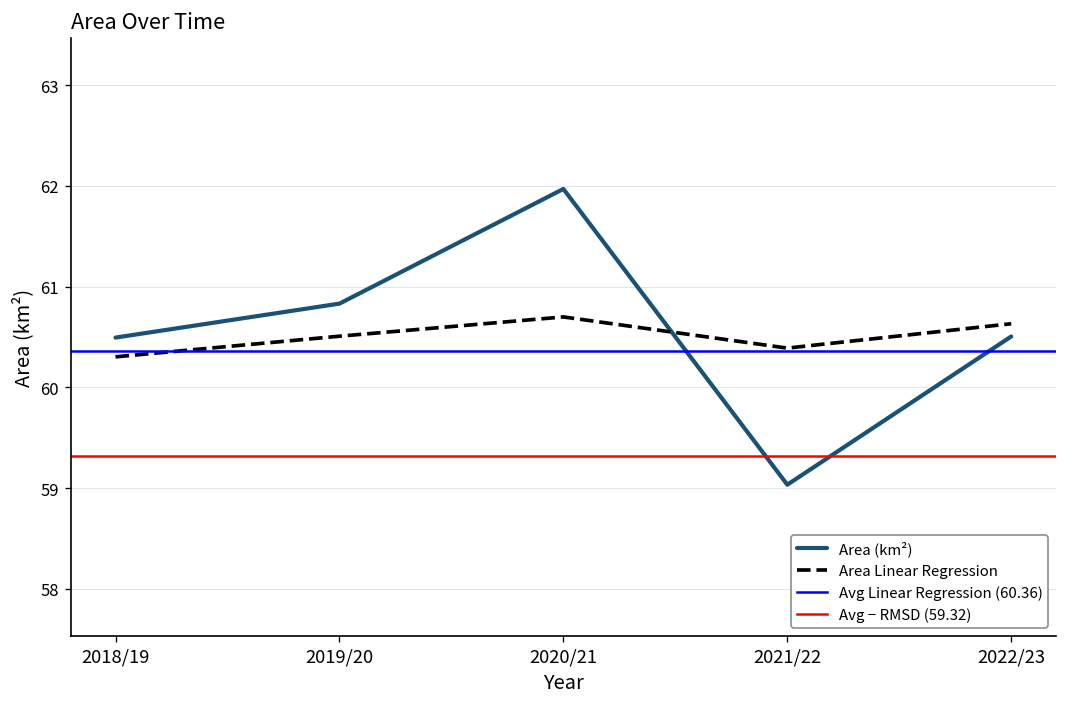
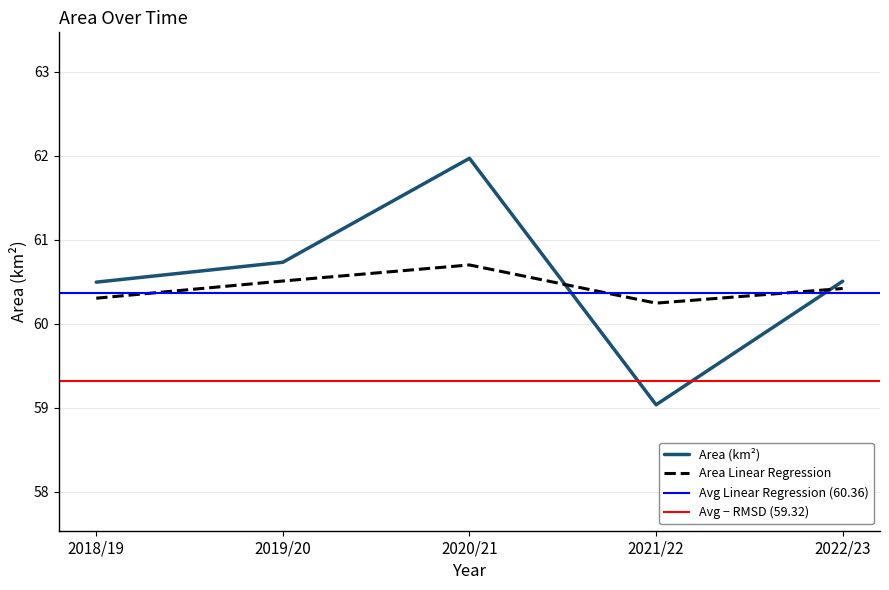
Area (km²), 2019/20: 60.8 -> 60.7
Area Linear Regression, 2021/22: 60.4 -> 60.2
Area Linear Regression, 2022/23: 60.6 -> 60.4
